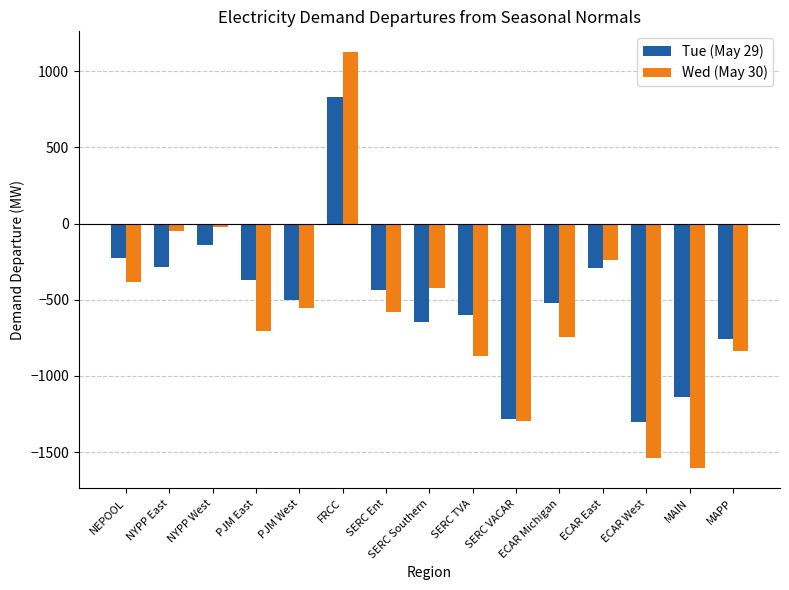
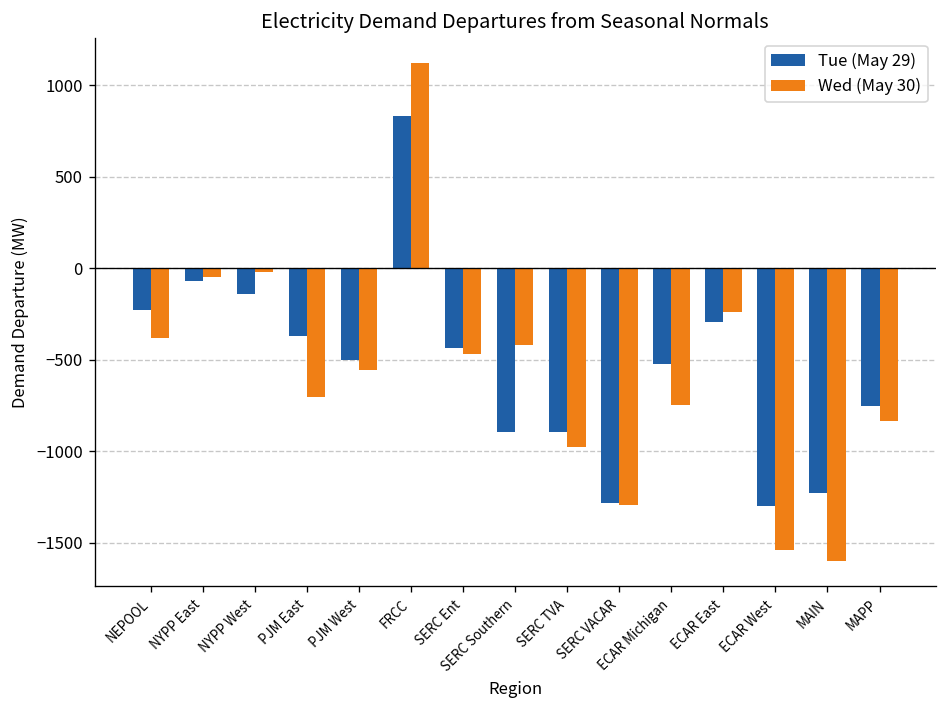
Tue (May 29), NYPP East: -290 -> -70
Wed (May 30), SERC Ent: -580 -> -470
Tue (May 29), SERC Southern: -650 -> -890
Tue (May 29), SERC TVA: -600 -> -900
Wed (May 30), SERC TVA: -870 -> -980
Tue (May 29), MAIN: -1140 -> -1230
